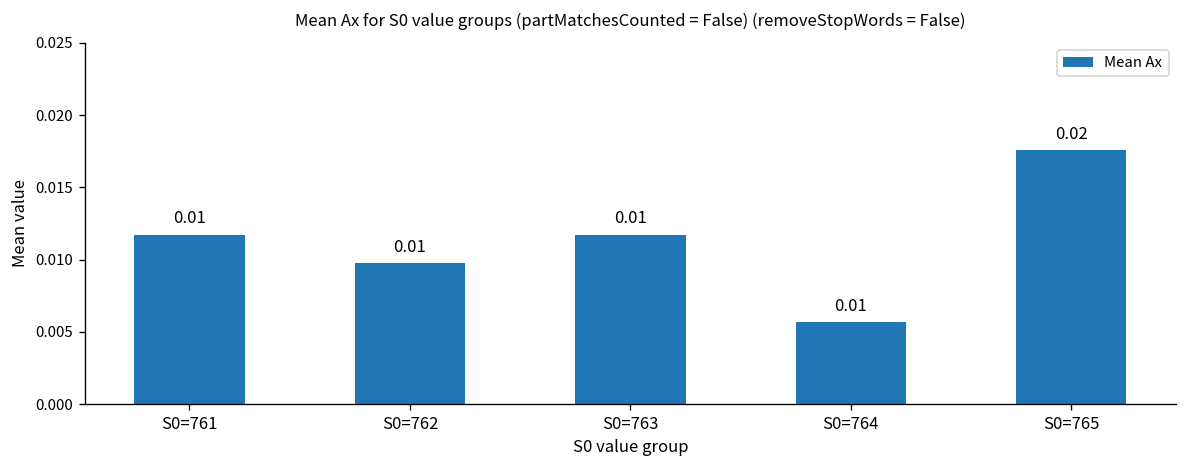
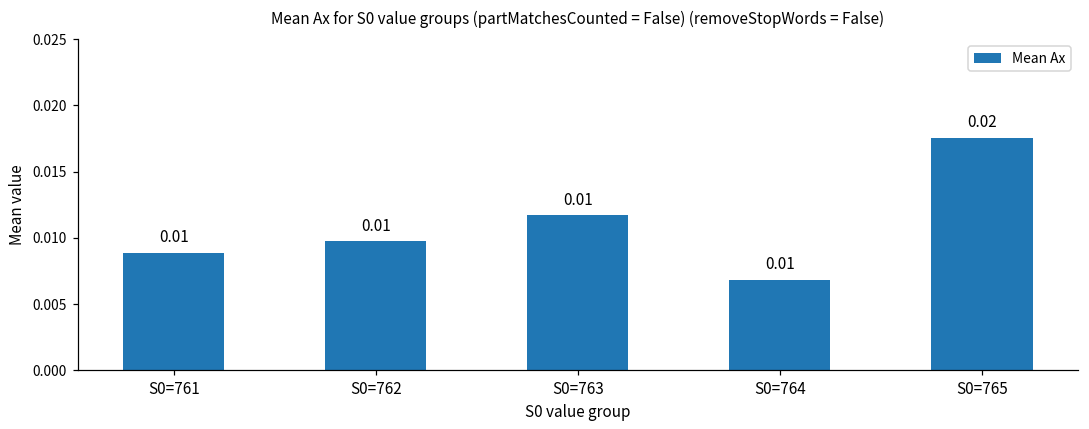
S0=761: 0.0117 -> 0.0089
S0=764: 0.0057 -> 0.0068
